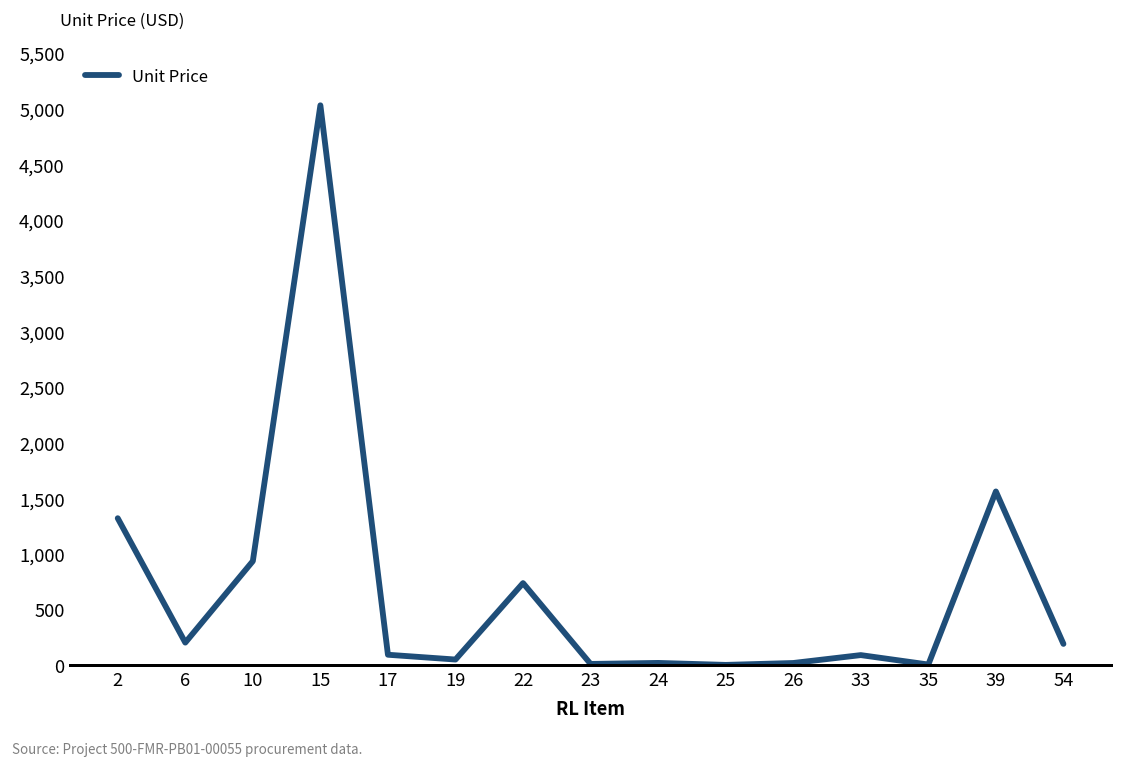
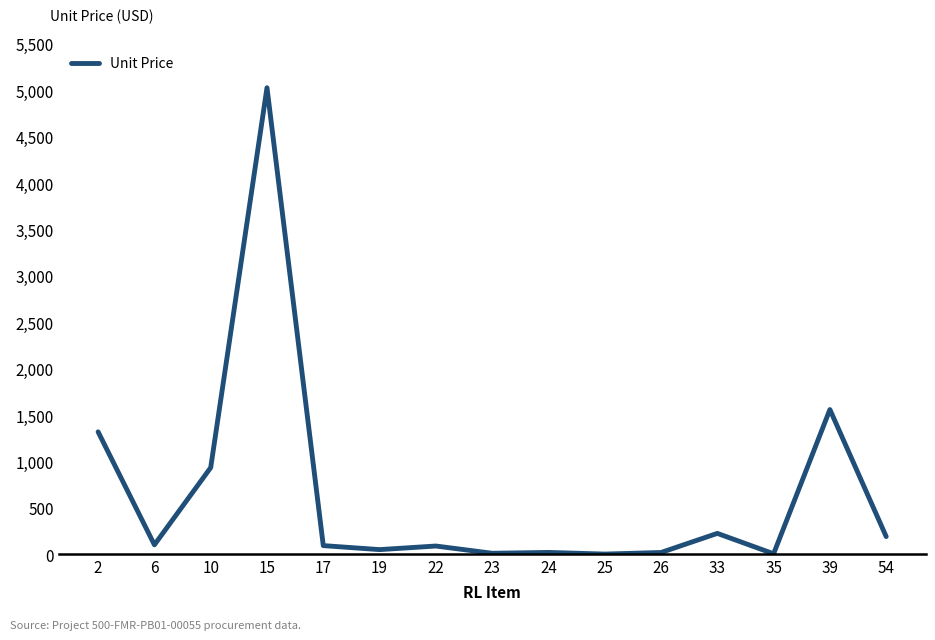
6: 200 -> 100
22: 700 -> 100
33: 100 -> 200
